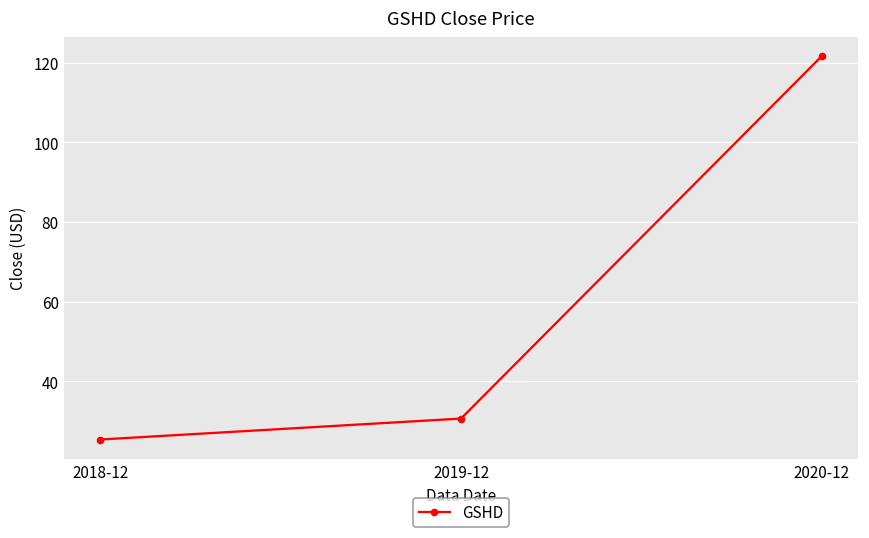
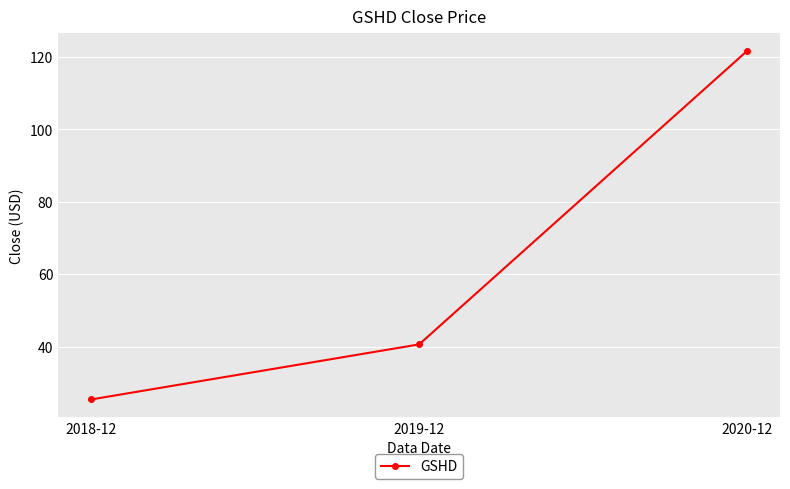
2019-12: 31 -> 41
